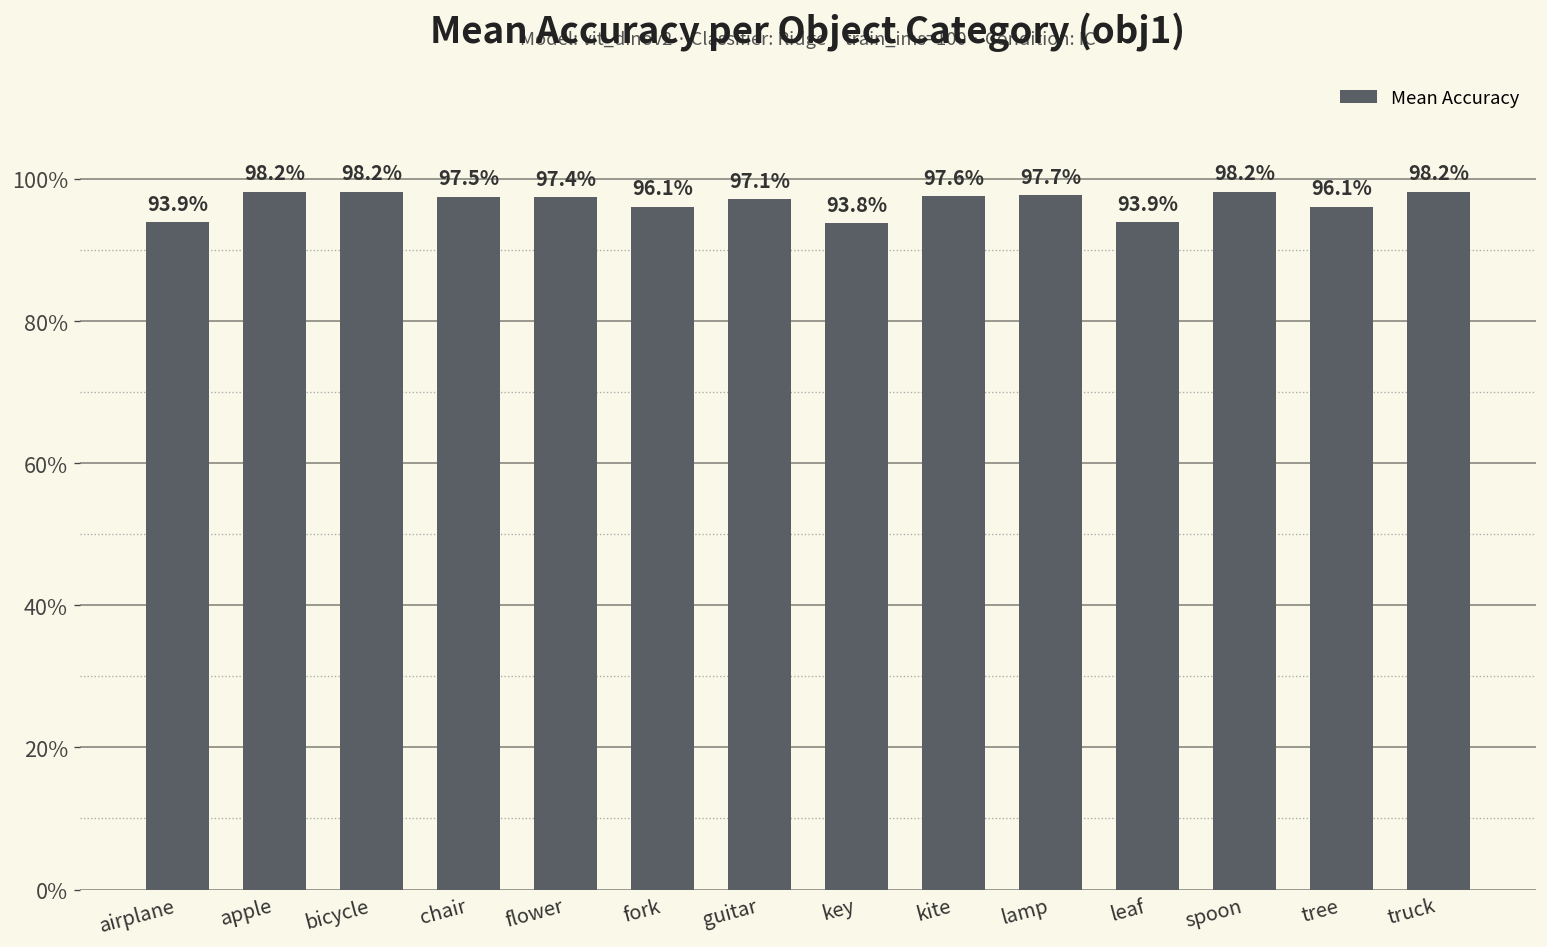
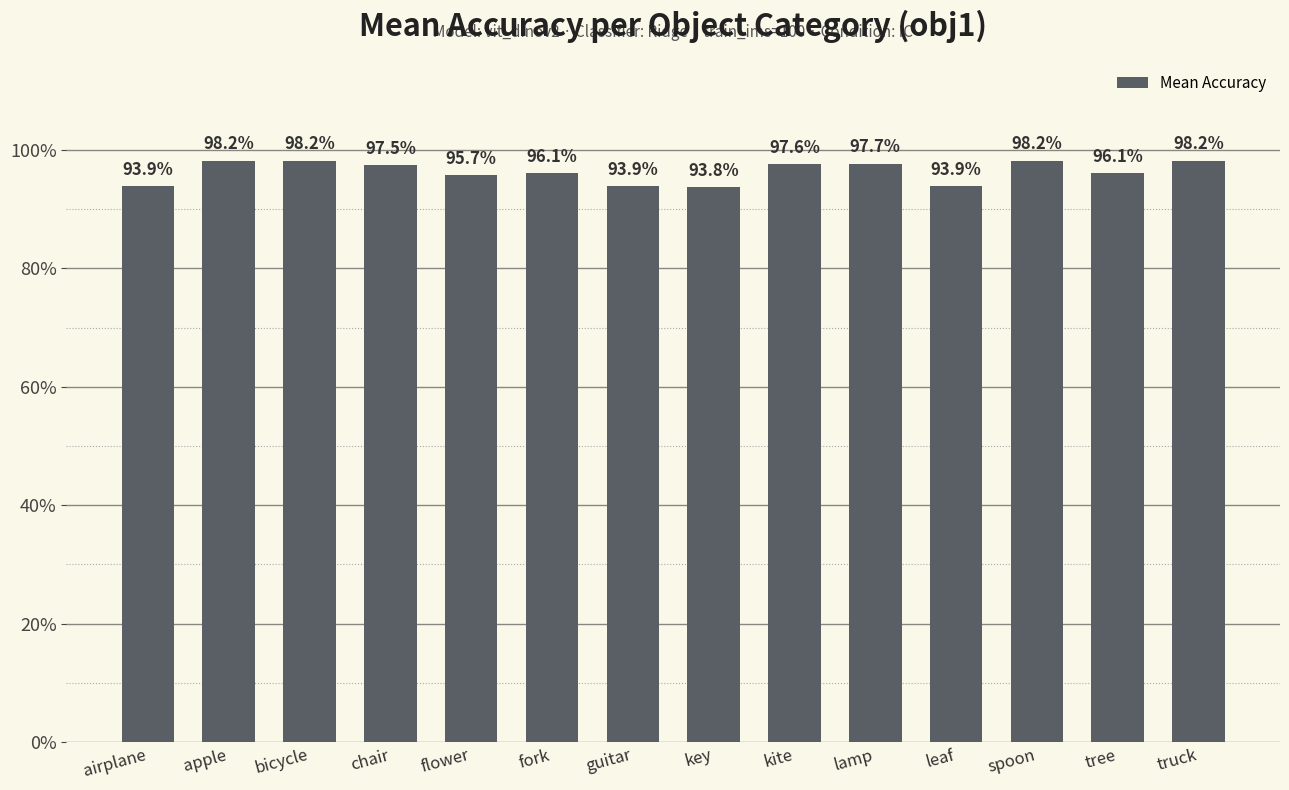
flower: 97.4% -> 95.7%
guitar: 97.1% -> 93.9%
